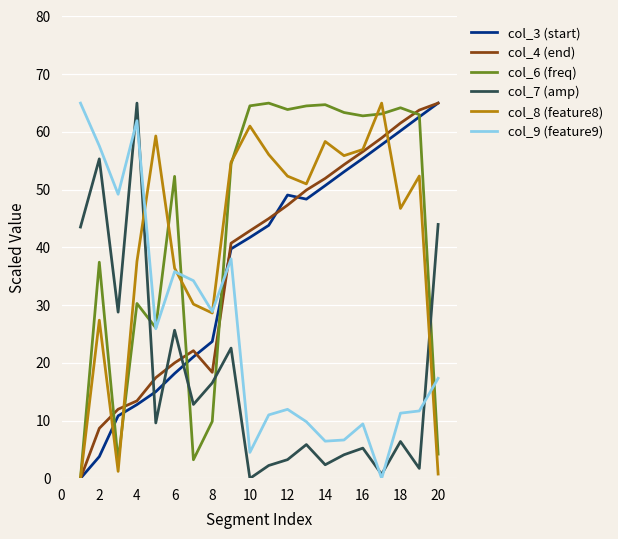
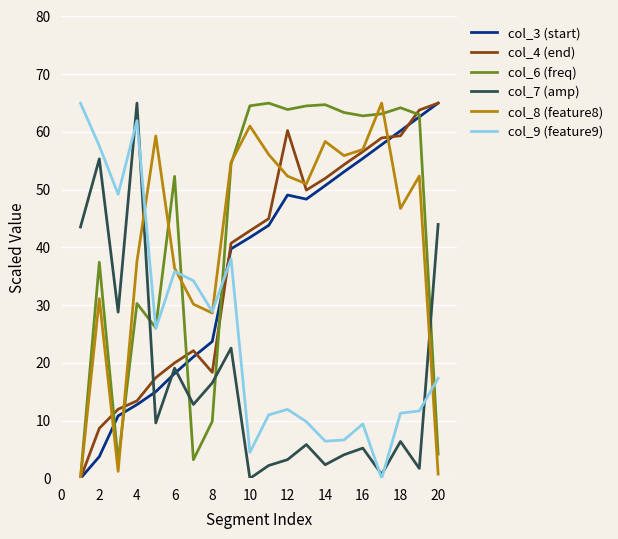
col_8 (feature8), 2: 27 -> 31
col_7 (amp), 6: 26 -> 19
col_4 (end), 12: 47 -> 60
col_4 (end), 18: 62 -> 59
